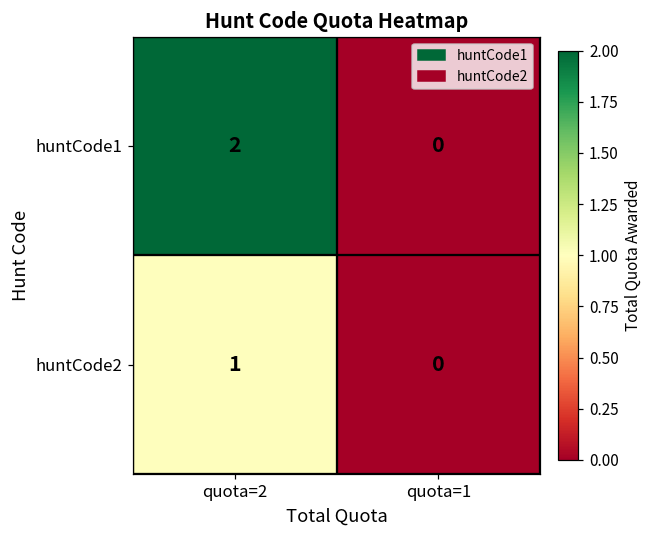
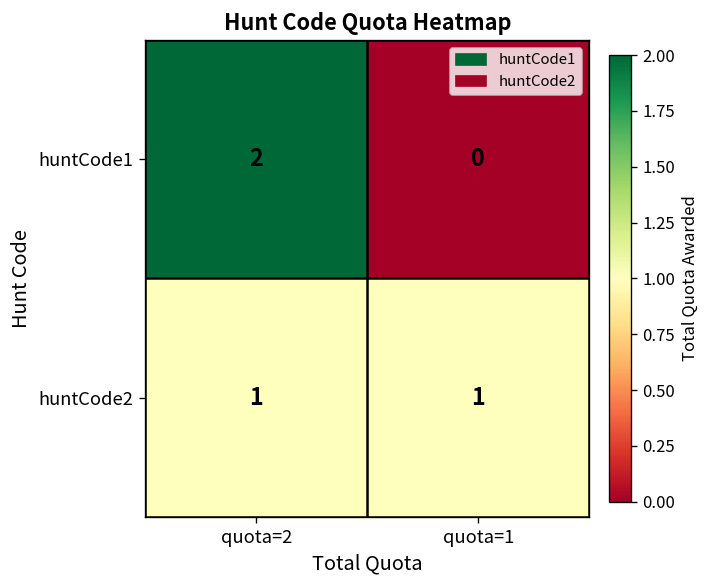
huntCode2, quota=1: 0 -> 1
